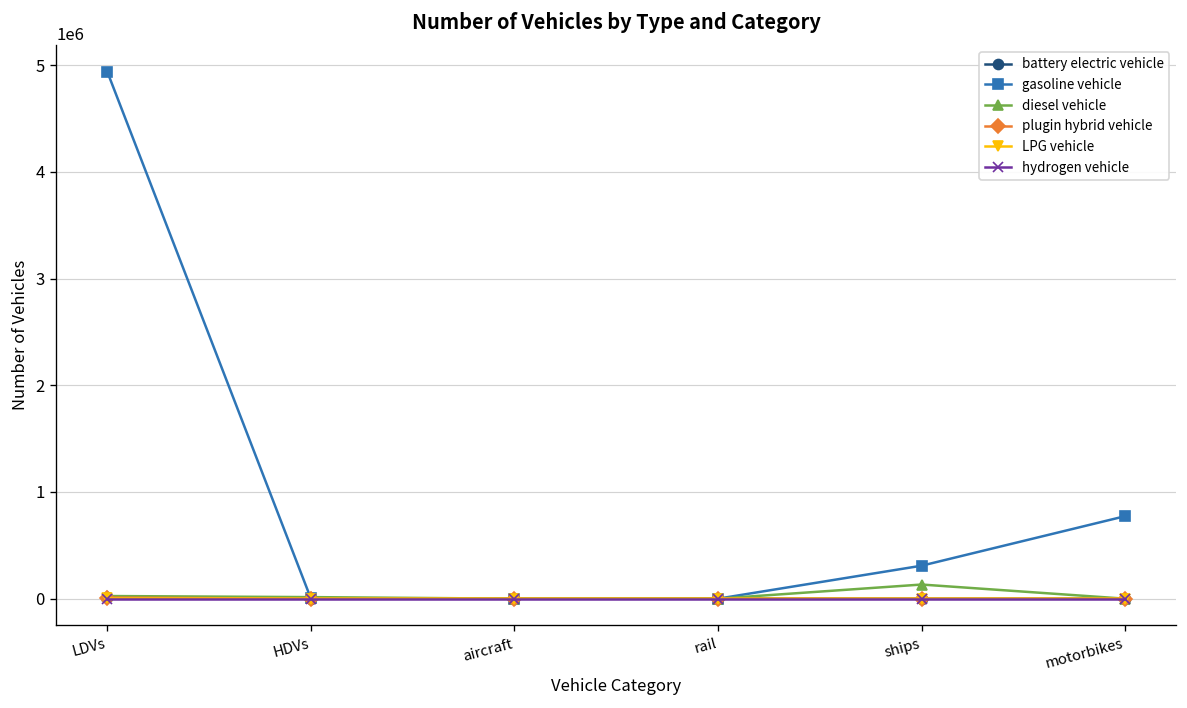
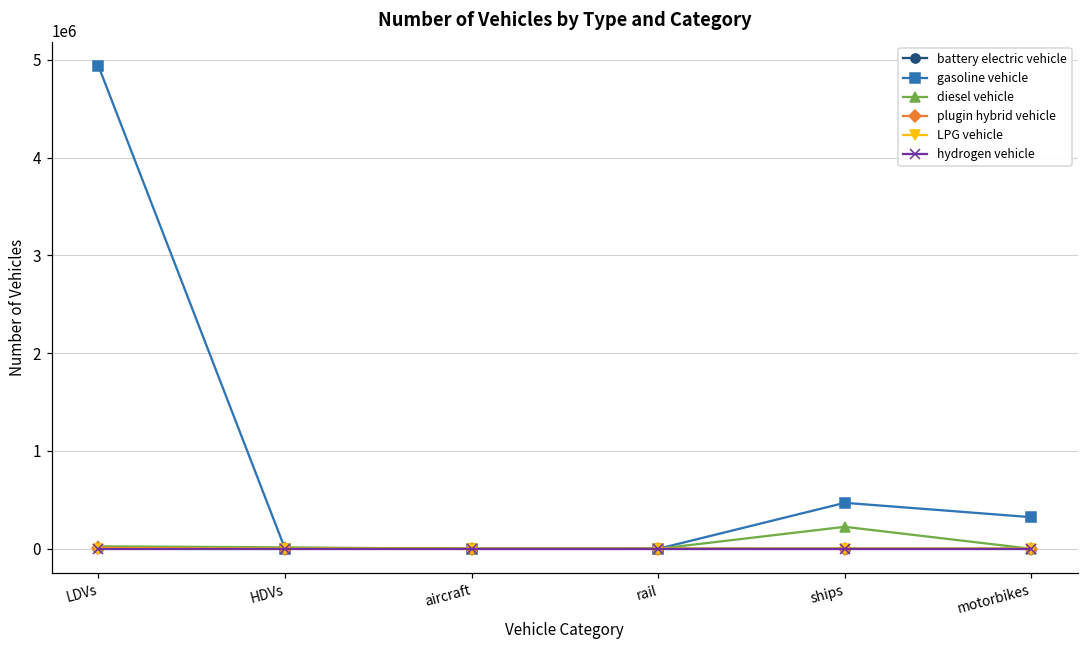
gasoline vehicle, ships: 300000 -> 500000
diesel vehicle, ships: 100000 -> 200000
gasoline vehicle, motorbikes: 800000 -> 300000
